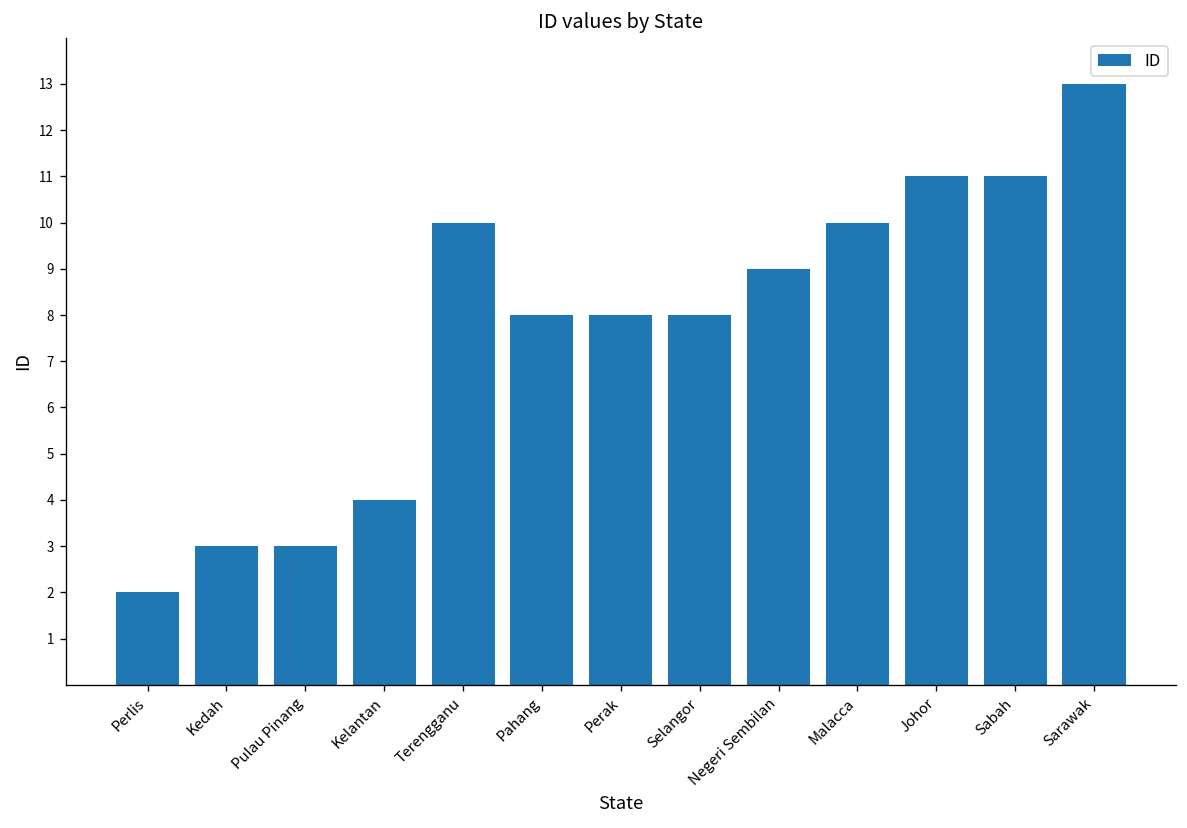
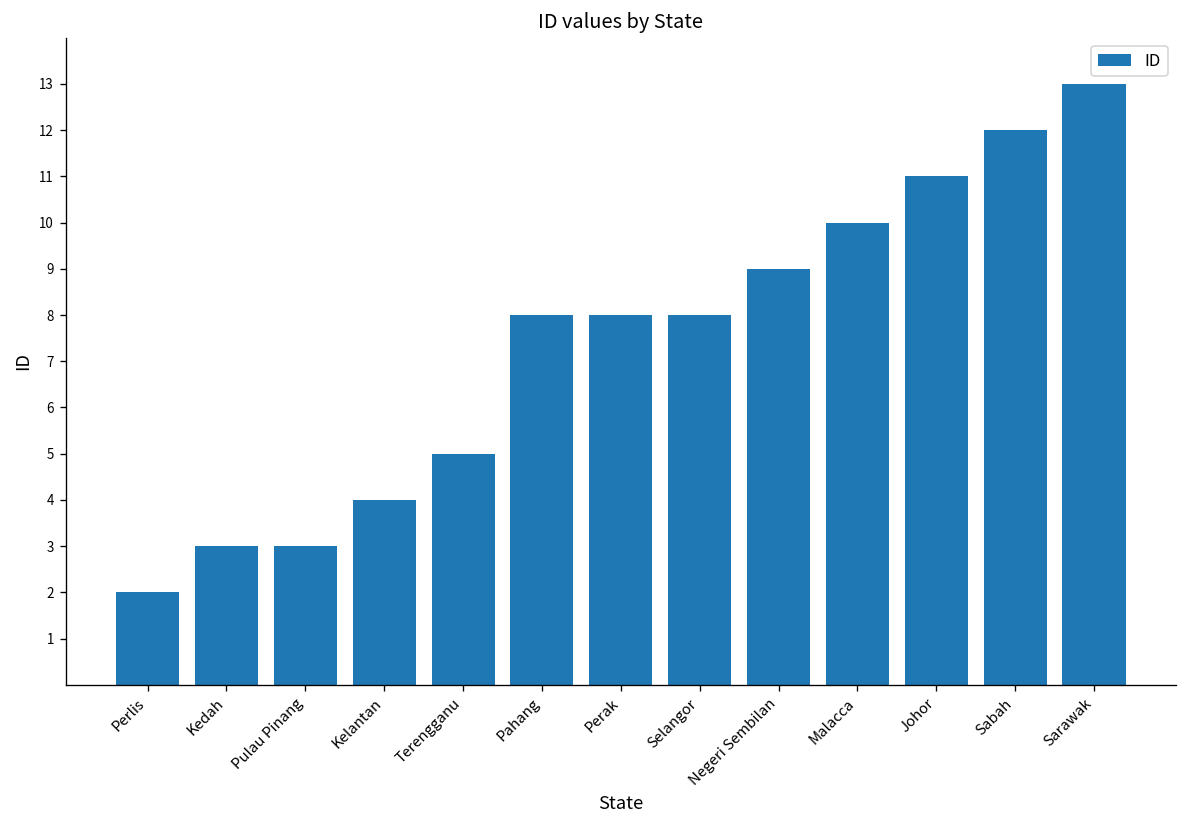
Terengganu: 10 -> 5
Sabah: 11 -> 12
